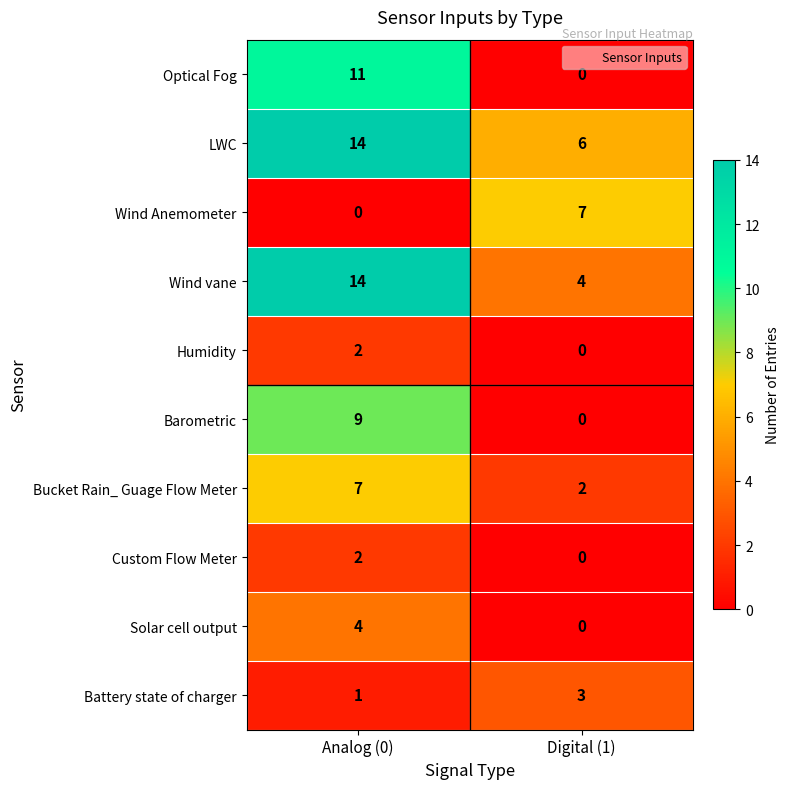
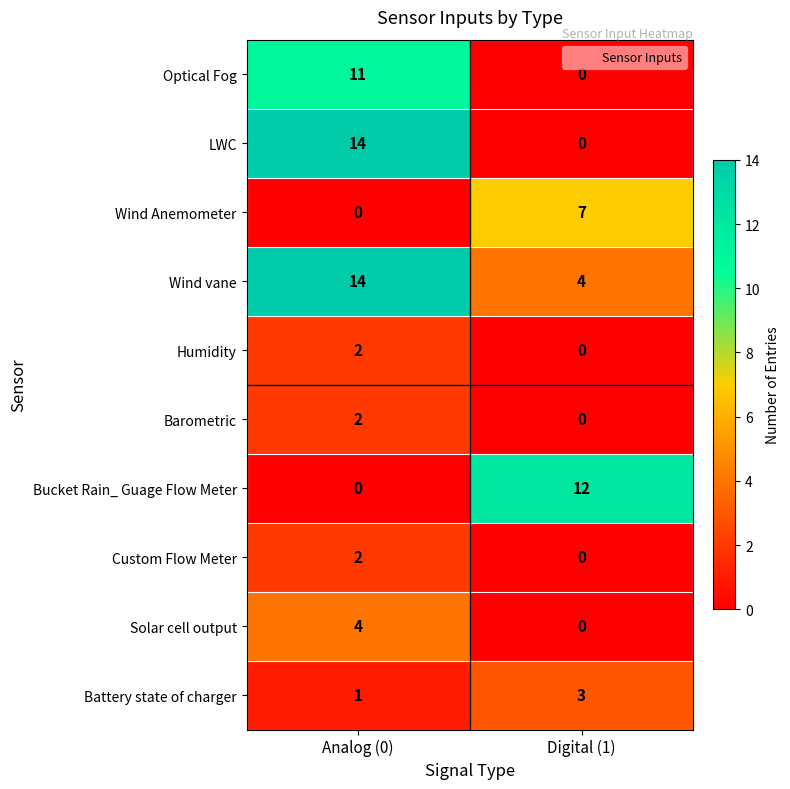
LWC, Digital (1): 6 -> 0
Barometric, Analog (0): 9 -> 2
Bucket Rain_ Guage Flow Meter, Analog (0): 7 -> 0
Bucket Rain_ Guage Flow Meter, Digital (1): 2 -> 12
